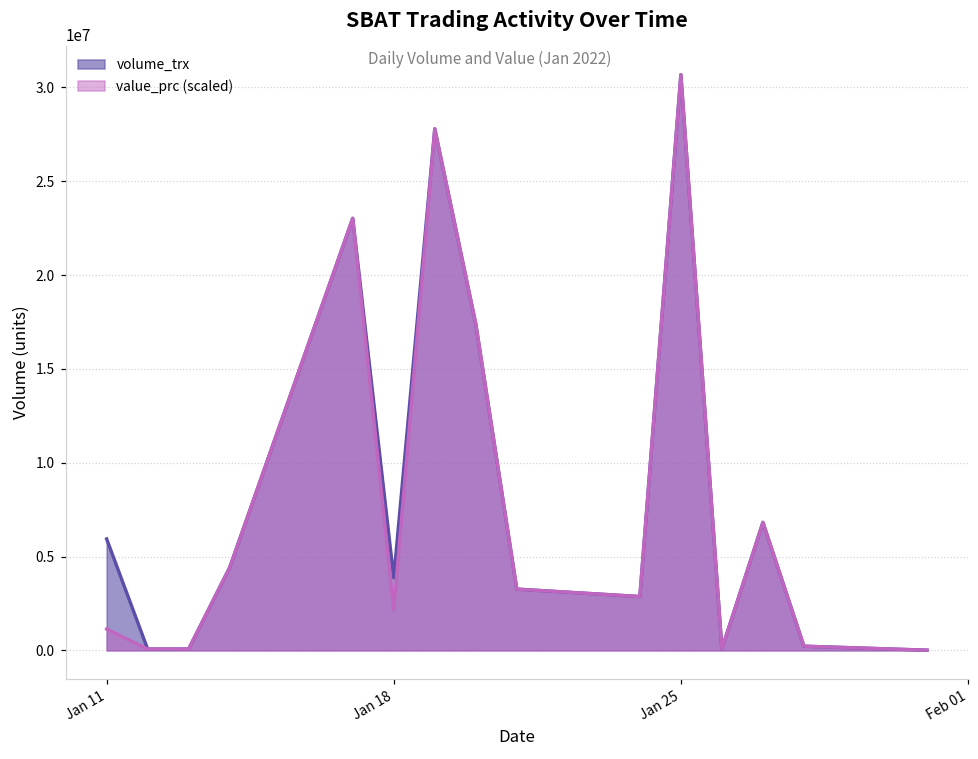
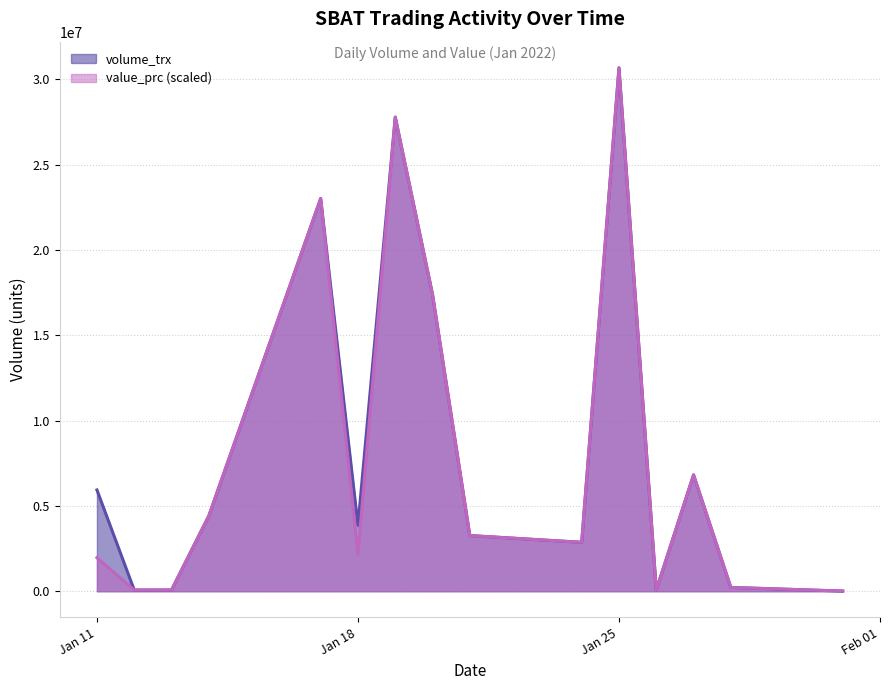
value_prc (scaled), Jan 11: 1100000 -> 2000000
